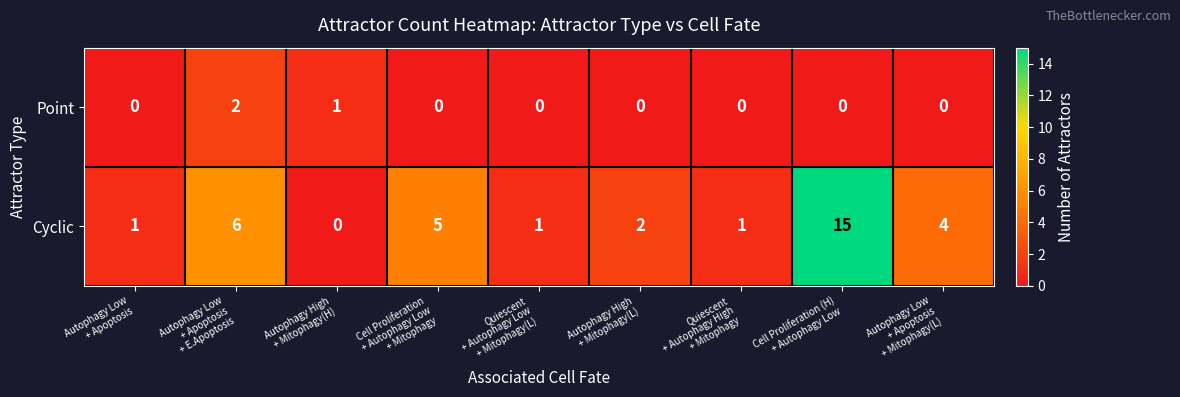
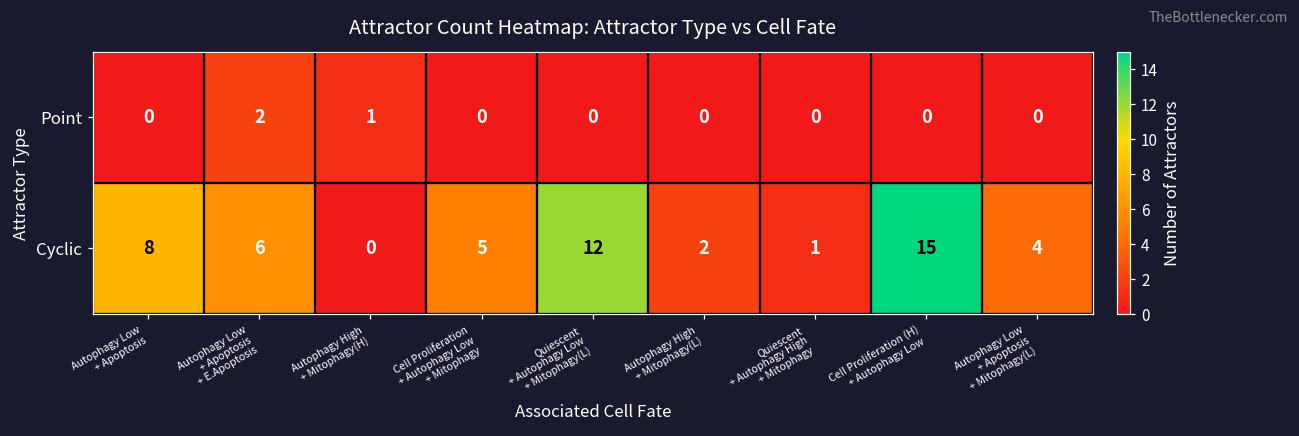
Cyclic, Autophagy Low + Apoptosis: 1 -> 8
Cyclic, Quiescent + Autophagy Low + Mitophagy(L): 1 -> 12
